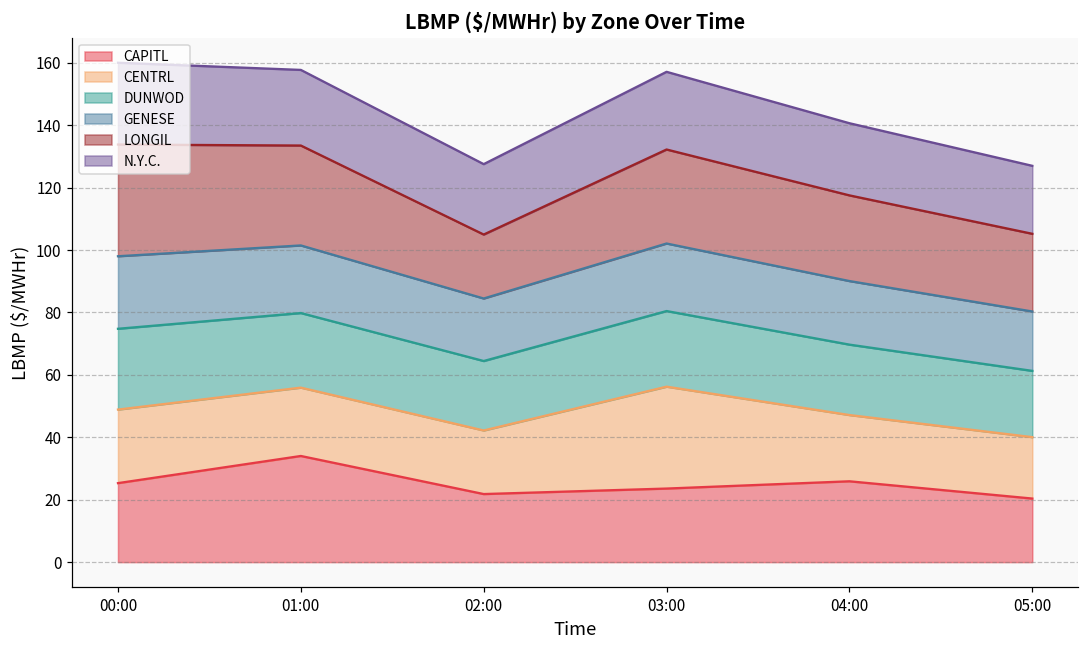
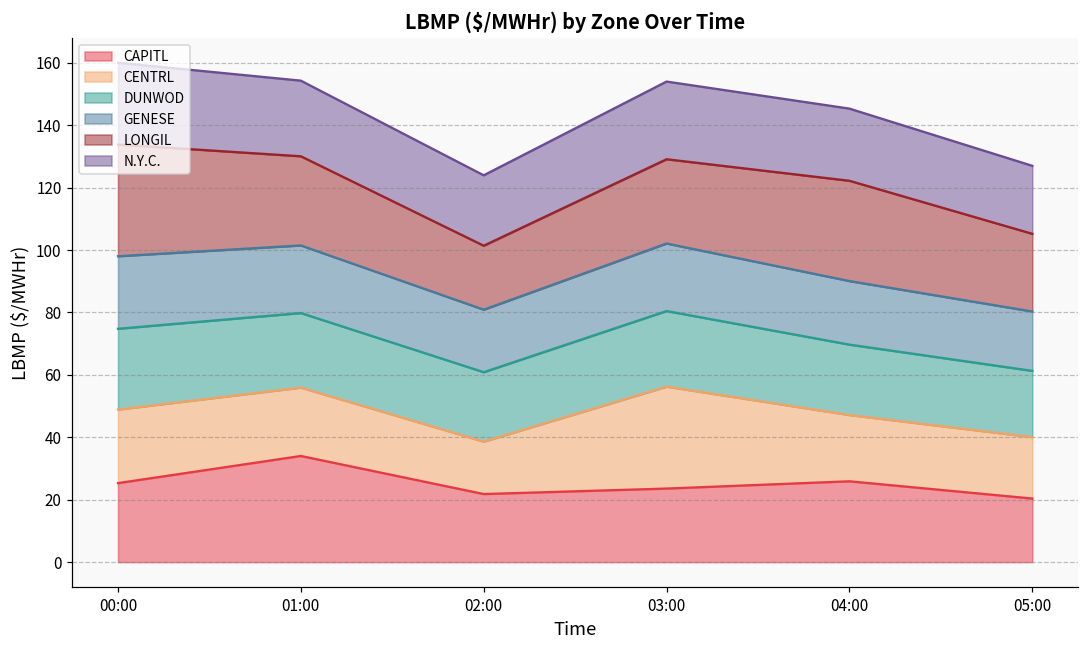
LONGIL, 01:00: 32 -> 29
CENTRL, 02:00: 20 -> 17
LONGIL, 03:00: 30 -> 27
LONGIL, 04:00: 27 -> 32
